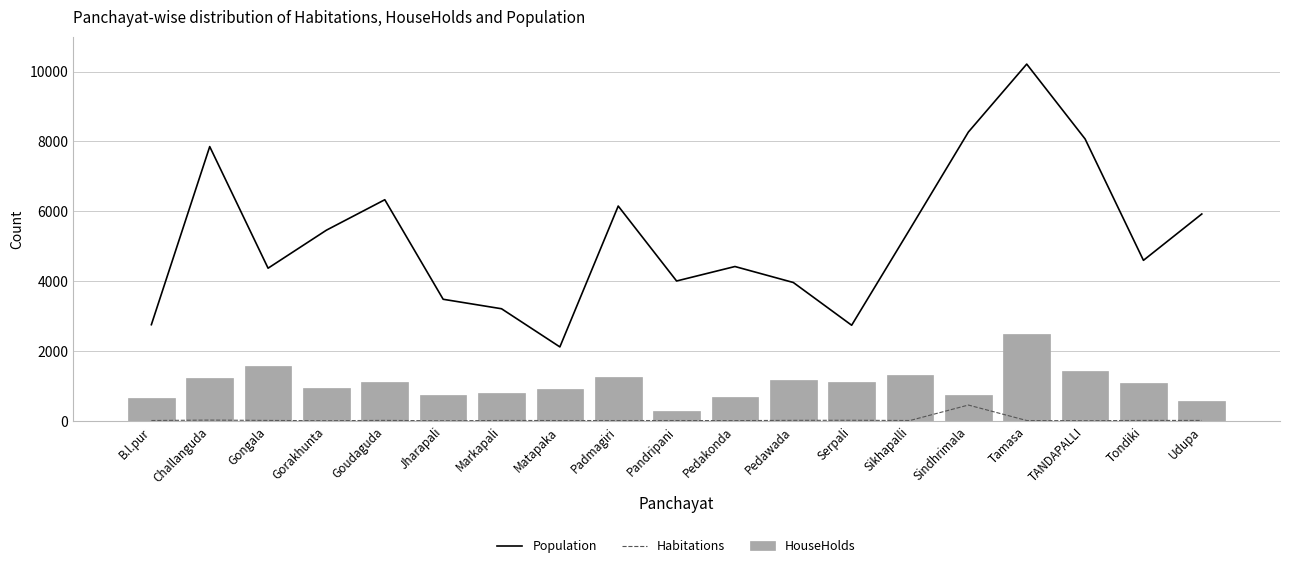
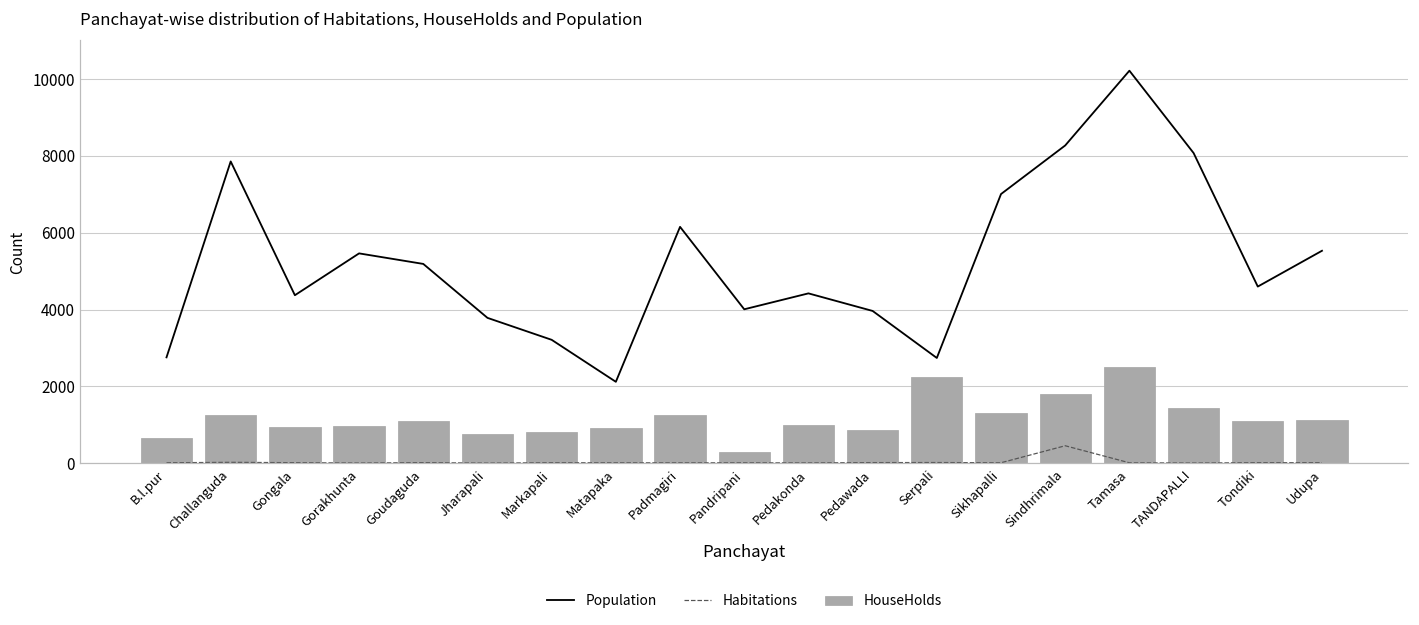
HouseHolds, Gongala: 1600 -> 900
Population, Goudaguda: 6300 -> 5200
Population, Jharapali: 3500 -> 3800
HouseHolds, Pedakonda: 700 -> 1000
HouseHolds, Pedawada: 1200 -> 900
HouseHolds, Serpali: 1100 -> 2300
Population, Sikhapalli: 5500 -> 7000
HouseHolds, Sindhrimala: 700 -> 1800
Population, Udupa: 5900 -> 5500
HouseHolds, Udupa: 600 -> 1100
